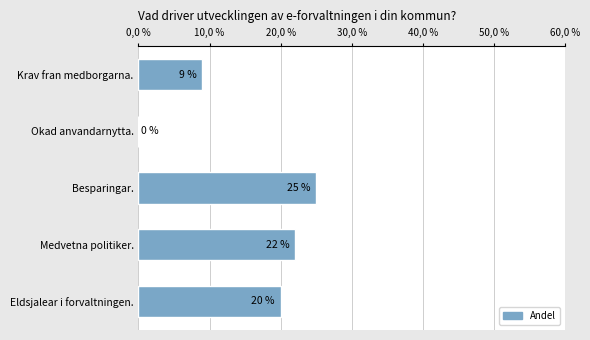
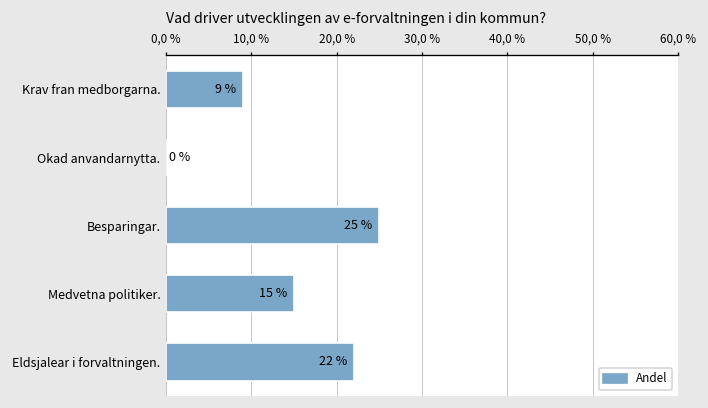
Medvetna politiker.: 22 % -> 15 %
Eldsjalear i forvaltningen.: 20 % -> 22 %
